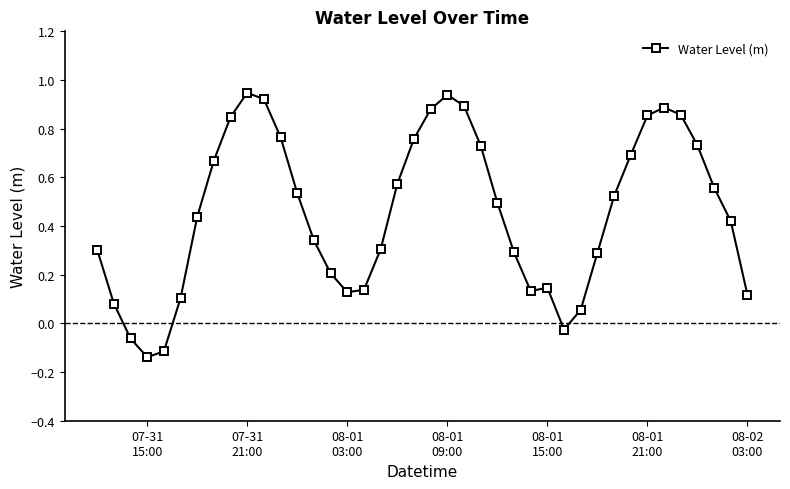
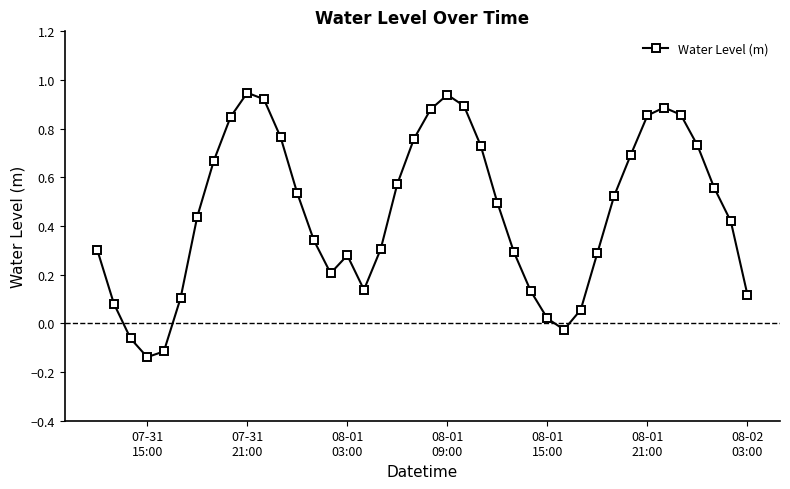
08-01 03:00: 0.13 -> 0.28
08-01 15:00: 0.15 -> 0.02
